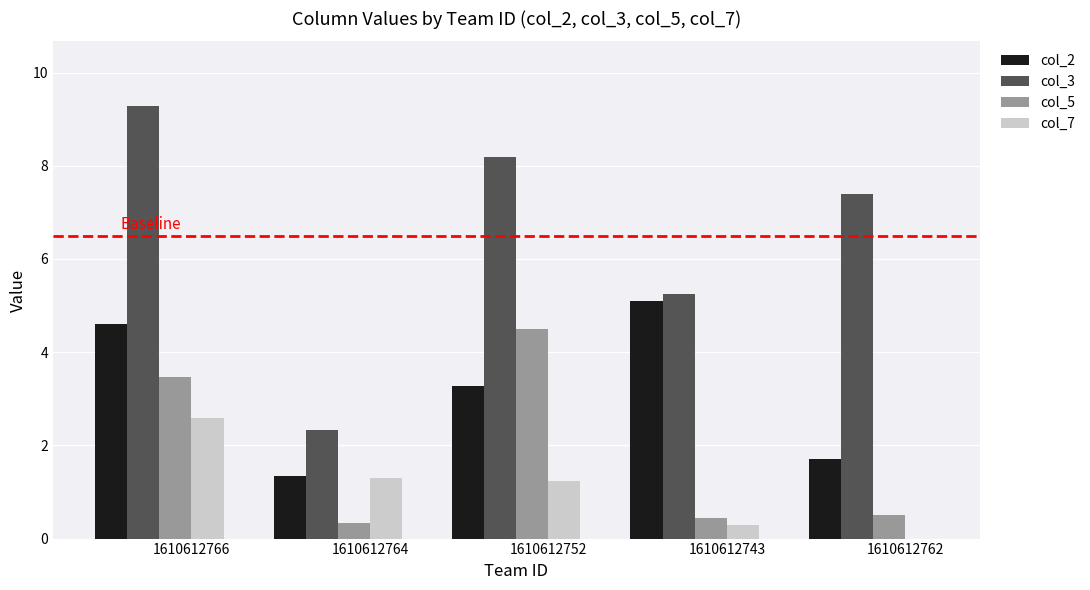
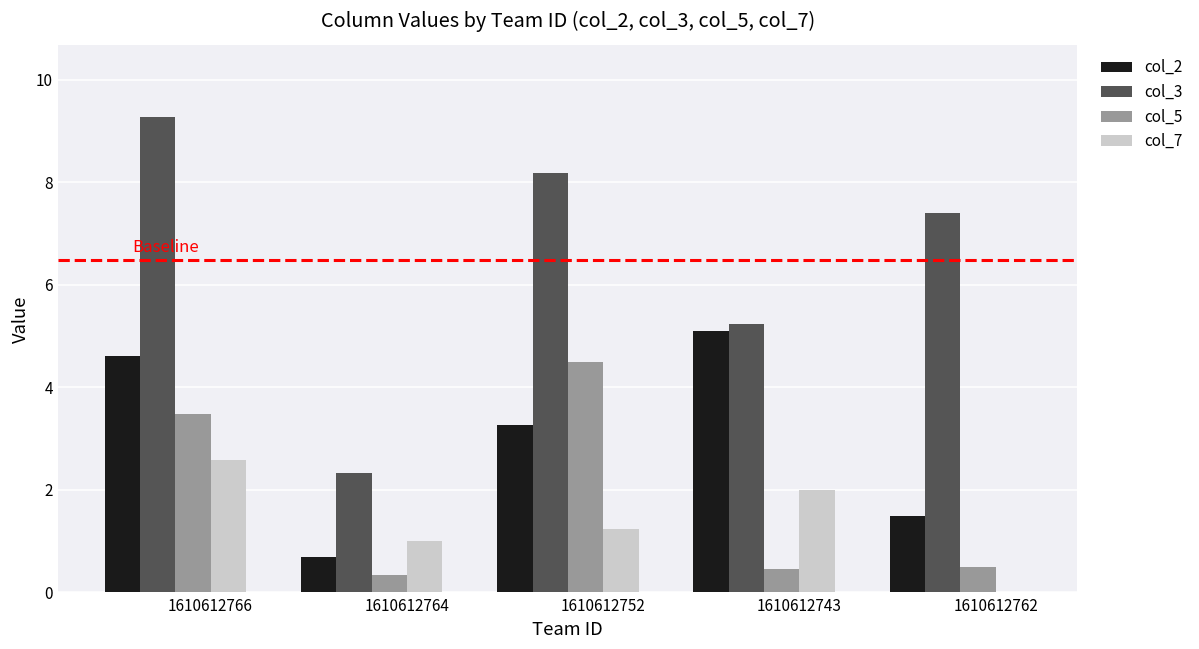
col_2, 1610612764: 1.3 -> 0.7
col_7, 1610612764: 1.3 -> 1.0
col_7, 1610612743: 0.3 -> 2.0
col_2, 1610612762: 1.7 -> 1.5
